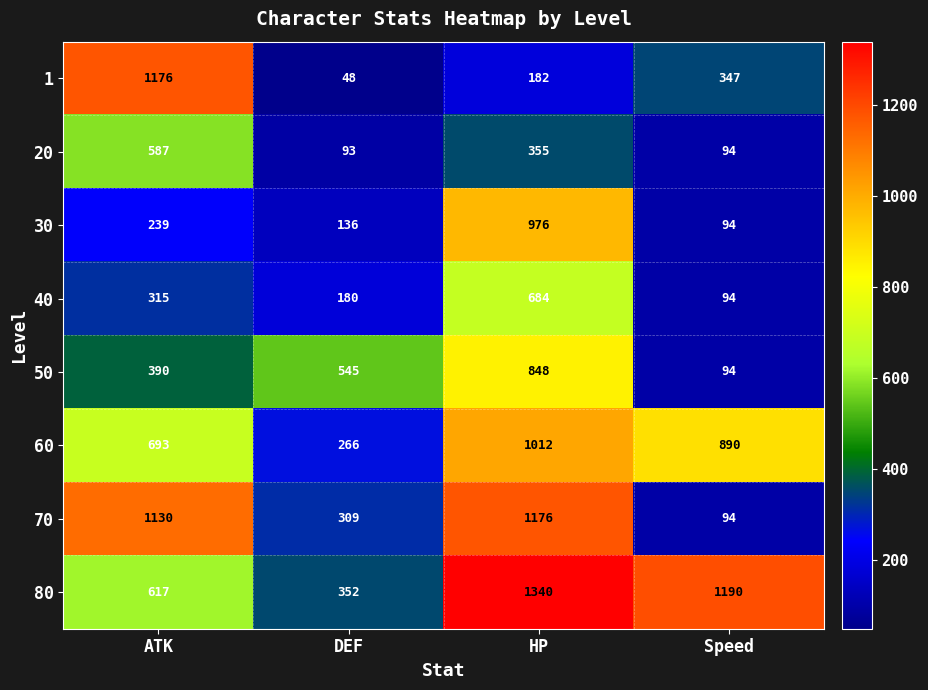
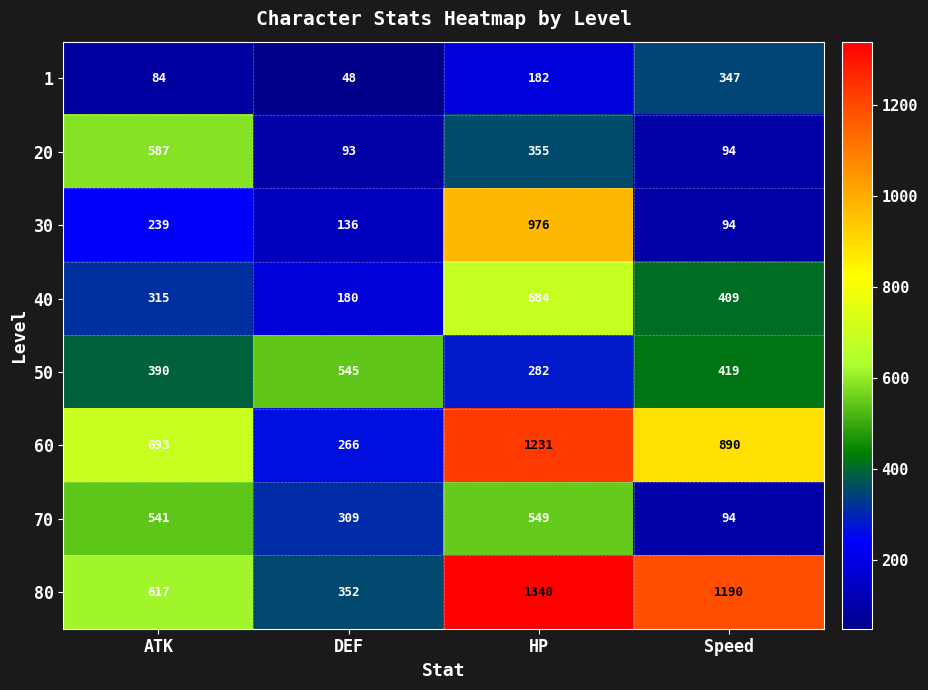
1, ATK: 1176 -> 84
40, Speed: 94 -> 409
50, HP: 848 -> 282
50, Speed: 94 -> 419
60, HP: 1012 -> 1231
70, ATK: 1130 -> 541
70, HP: 1176 -> 549
